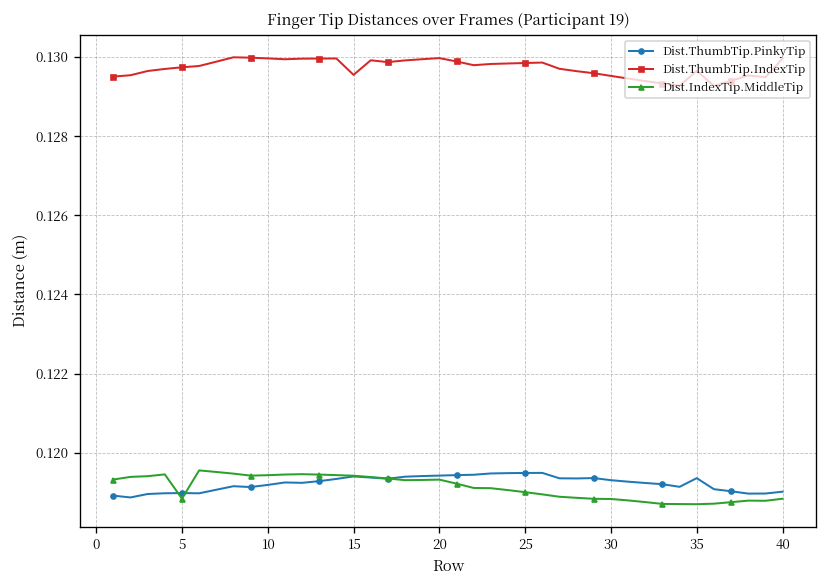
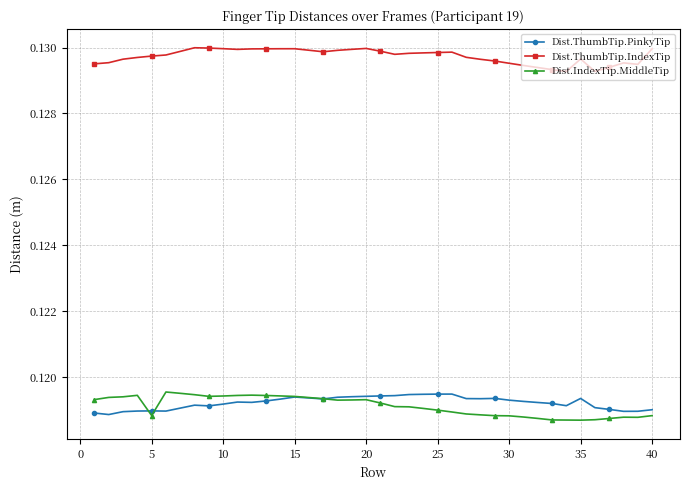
Dist.ThumbTip.IndexTip, 15: 0.1295 -> 0.1300
